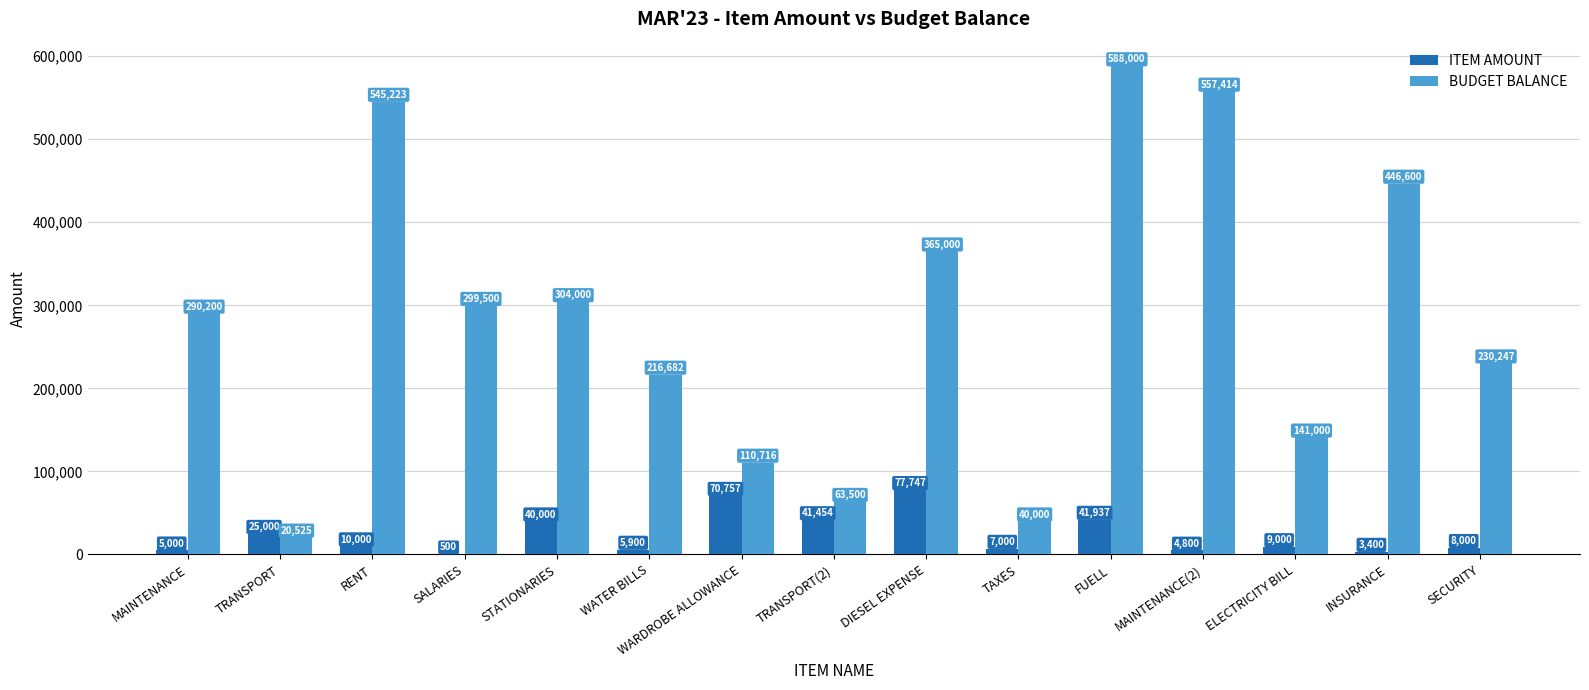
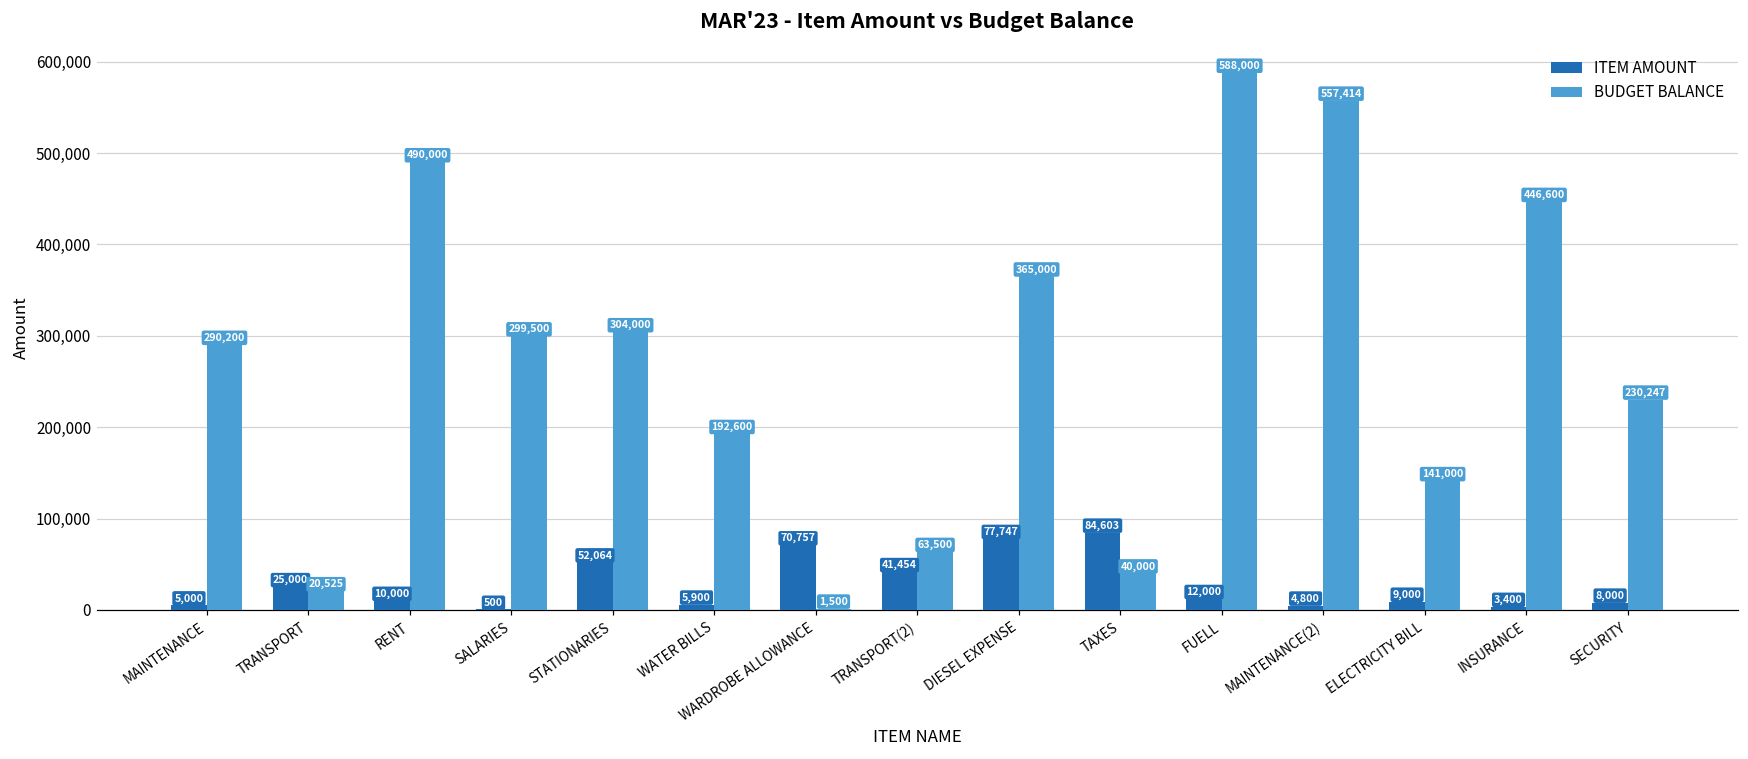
BUDGET BALANCE, RENT: 545,223 -> 490,000
ITEM AMOUNT, STATIONARIES: 40,000 -> 52,064
BUDGET BALANCE, WATER BILLS: 216,682 -> 192,600
BUDGET BALANCE, WARDROBE ALLOWANCE: 110,716 -> 1,500
ITEM AMOUNT, TAXES: 7,000 -> 84,603
ITEM AMOUNT, FUELL: 41,937 -> 12,000
